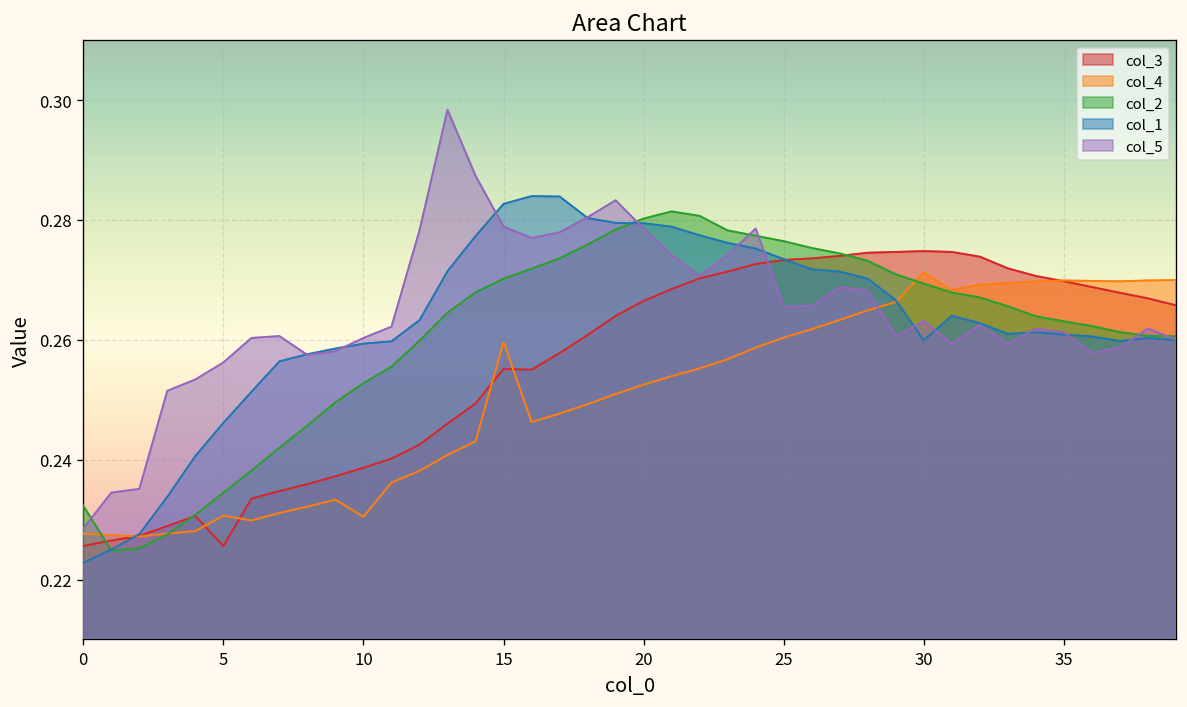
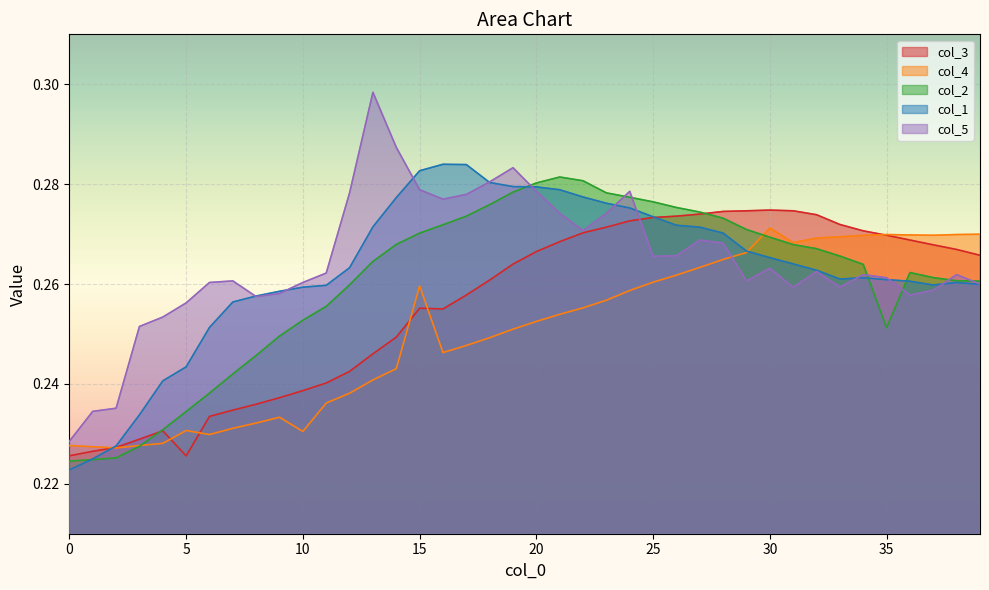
col_2, 0: 0.232 -> 0.225
col_1, 5: 0.246 -> 0.243
col_1, 30: 0.260 -> 0.265
col_2, 35: 0.263 -> 0.251
